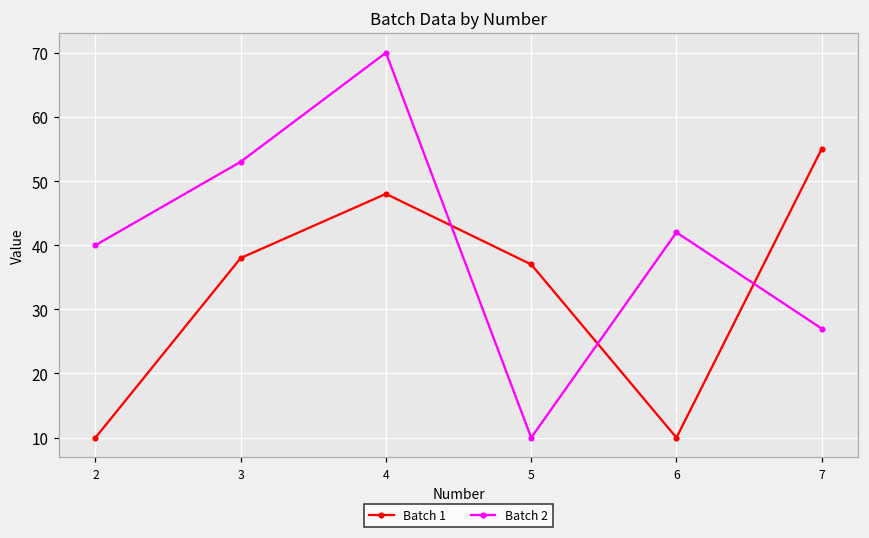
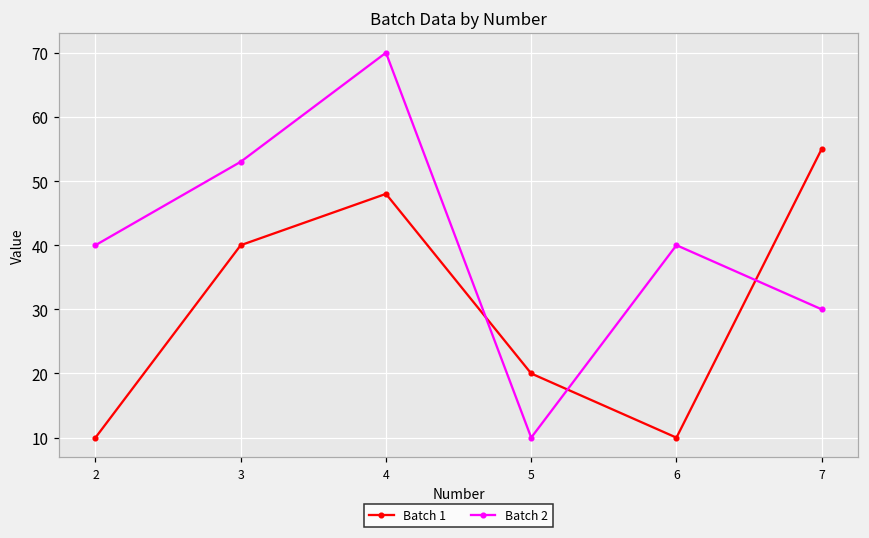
Batch 1, 3: 38 -> 40
Batch 1, 5: 37 -> 20
Batch 2, 6: 42 -> 40
Batch 2, 7: 27 -> 30
